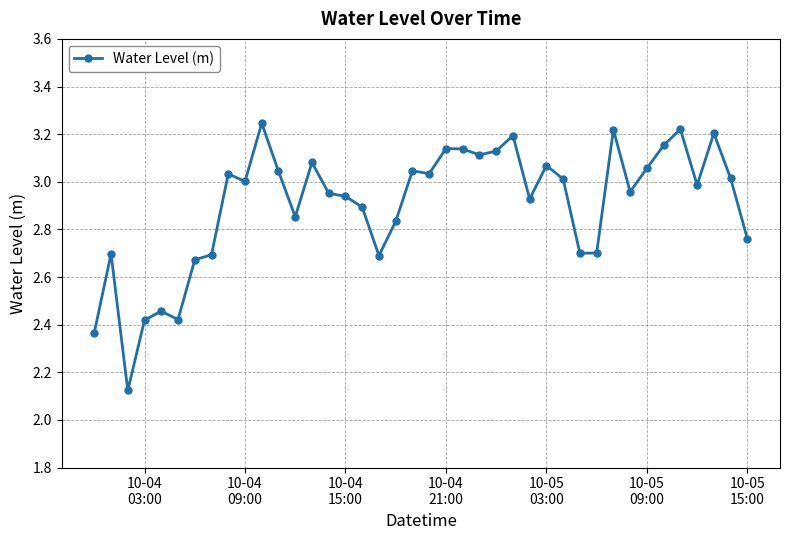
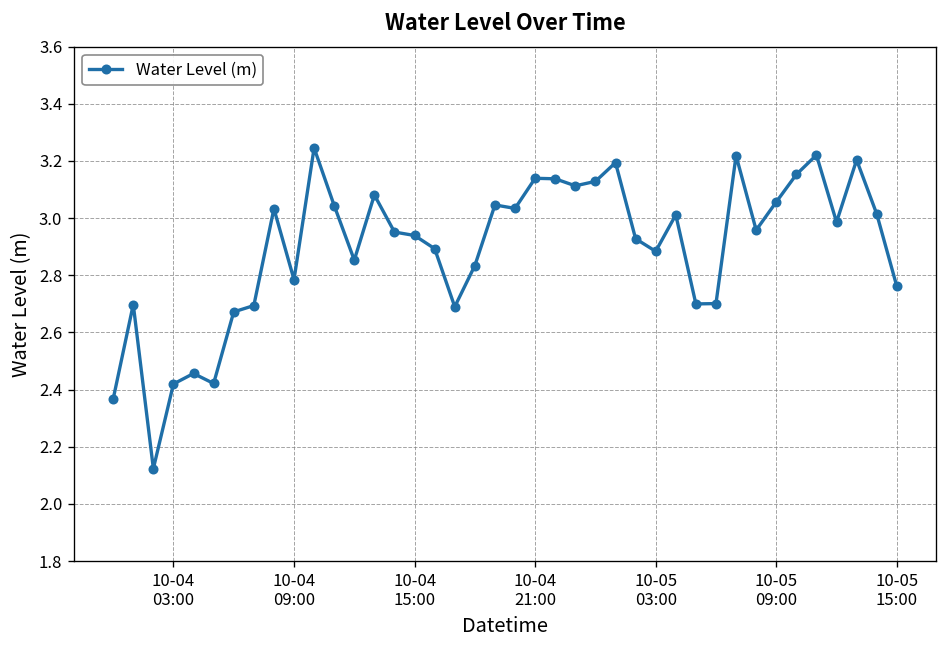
10-04 09:00: 3.00 -> 2.78
10-05 03:00: 3.07 -> 2.88
